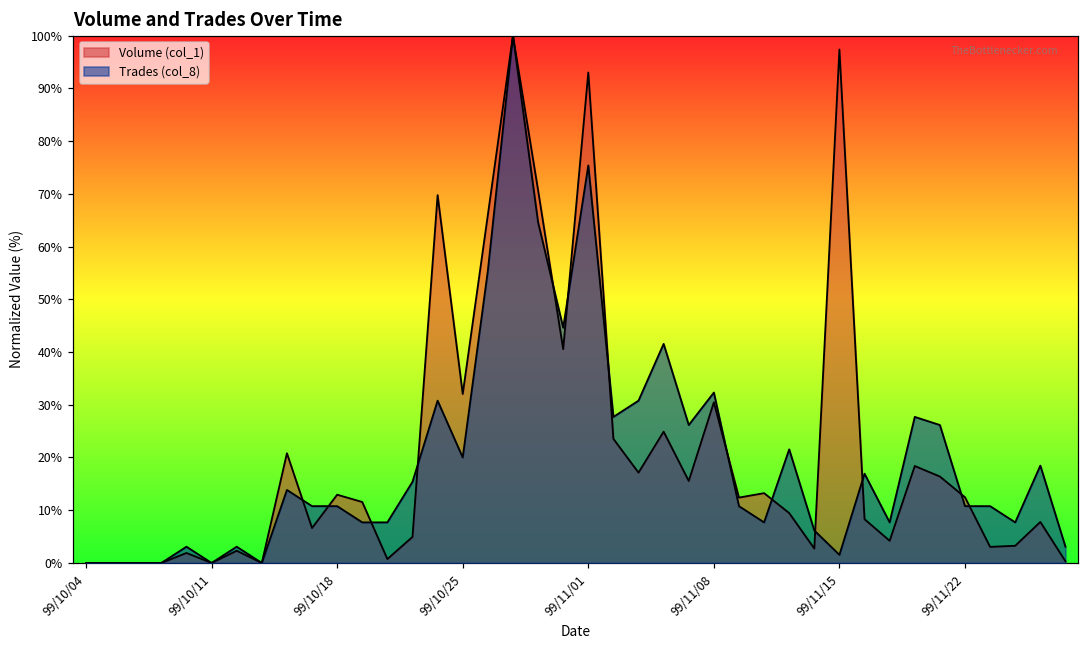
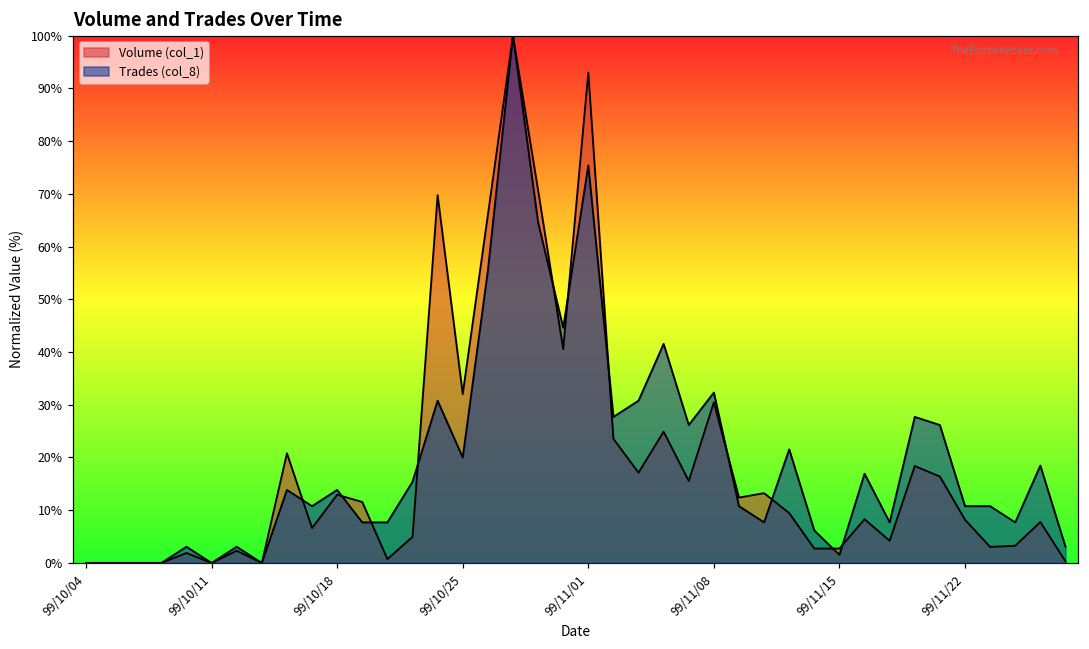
Trades (col_8), 99/10/18: 11% -> 14%
Volume (col_1), 99/11/15: 97% -> 3%
Volume (col_1), 99/11/22: 12% -> 8%
